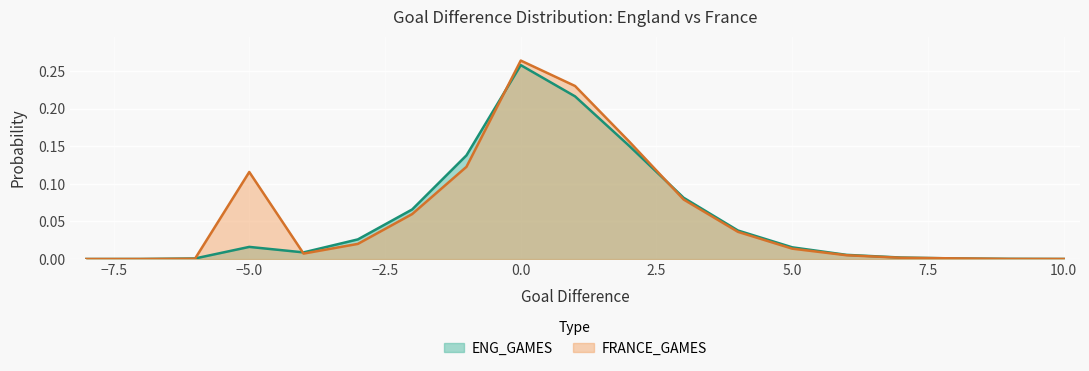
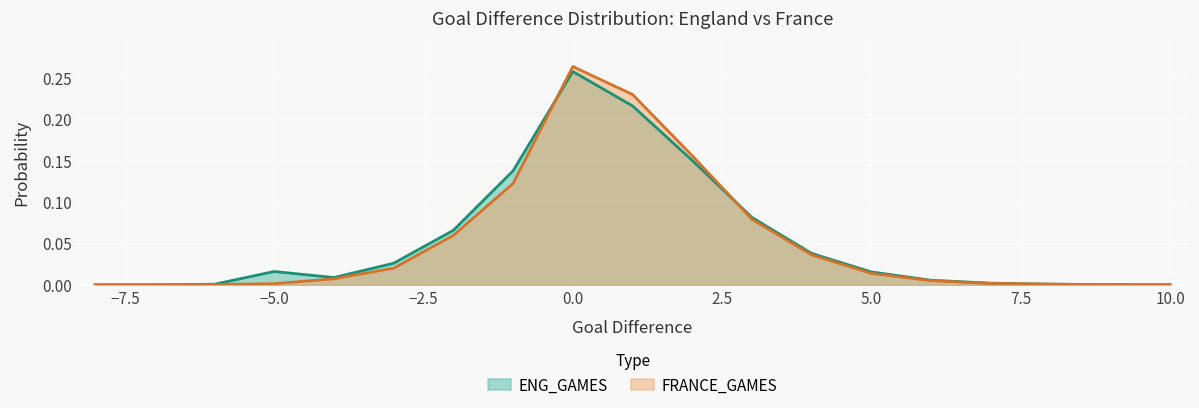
FRANCE_GAMES, −5.0: 0.12 -> 0.00
